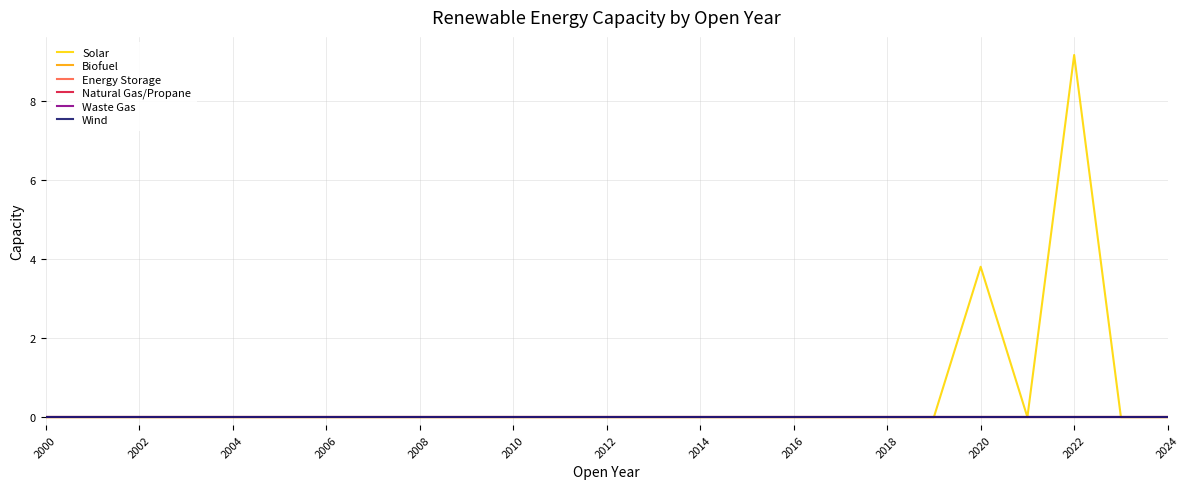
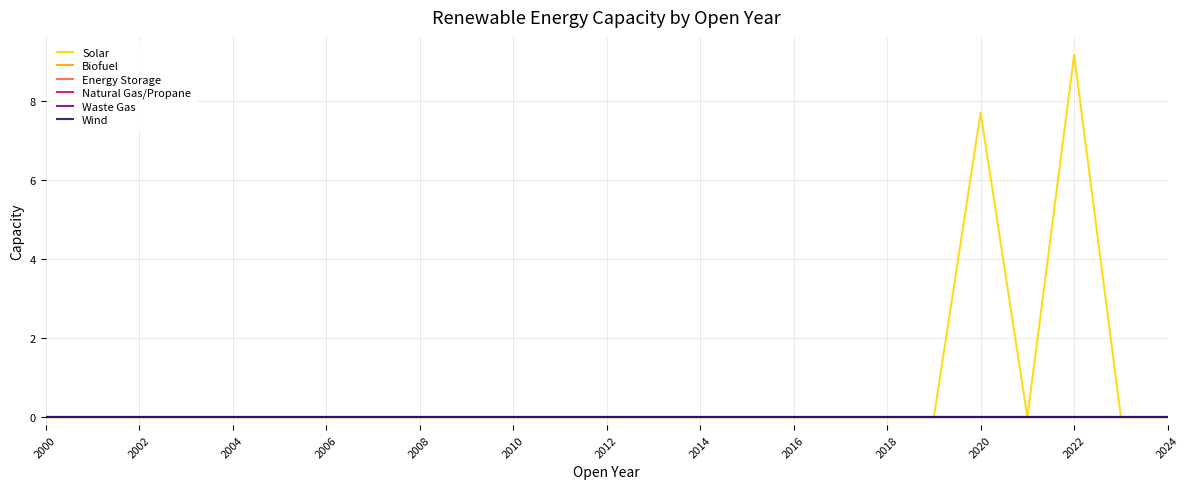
Solar, 2020: 3.8 -> 7.7
